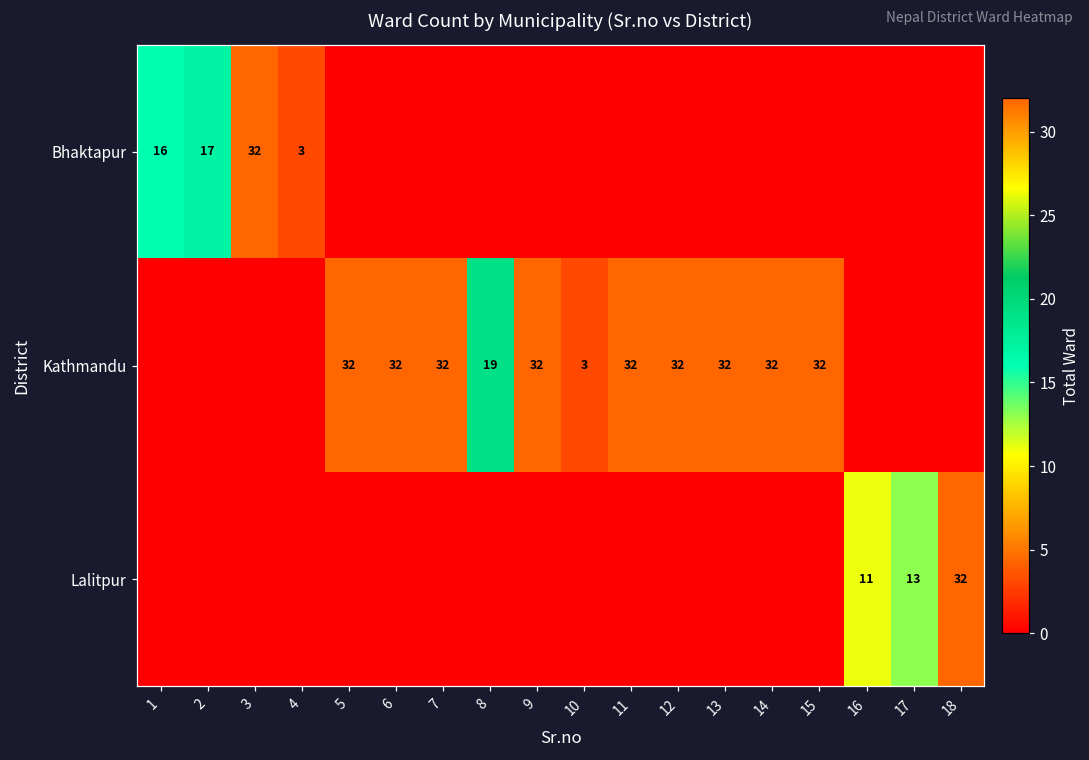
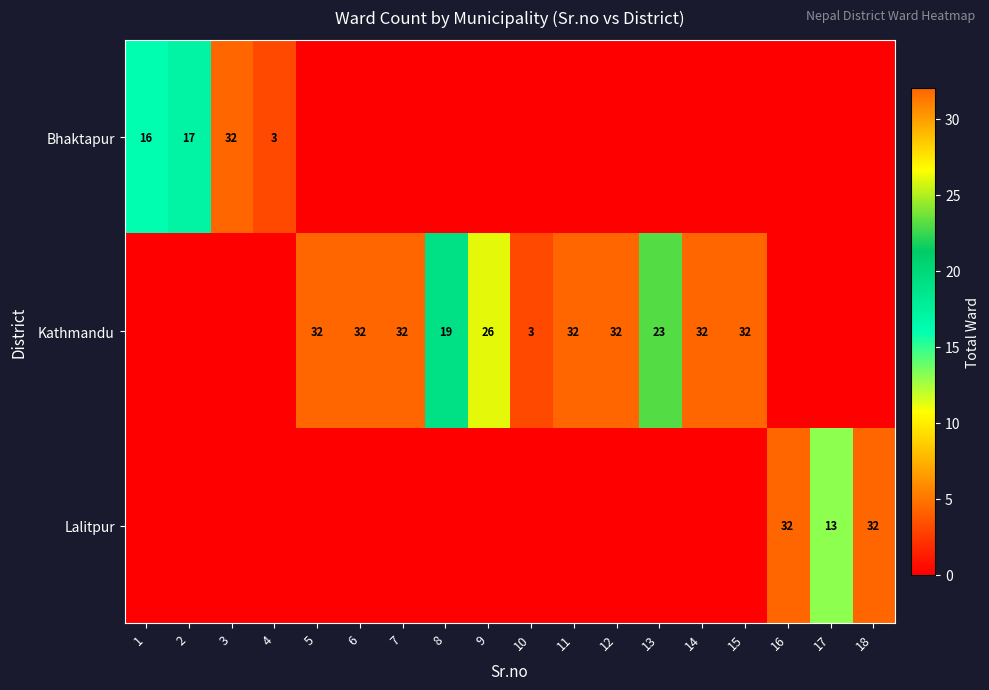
Kathmandu, 9: 32 -> 26
Kathmandu, 13: 32 -> 23
Lalitpur, 16: 11 -> 32
